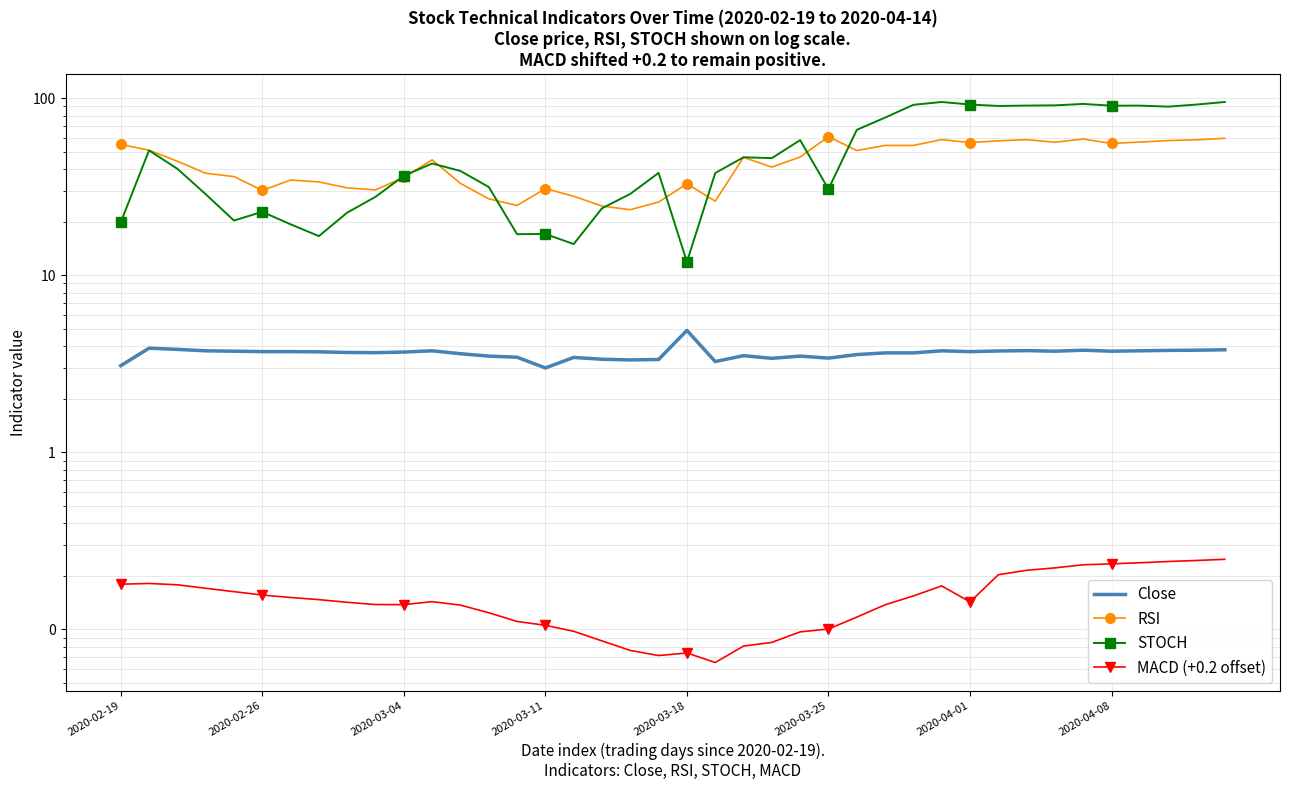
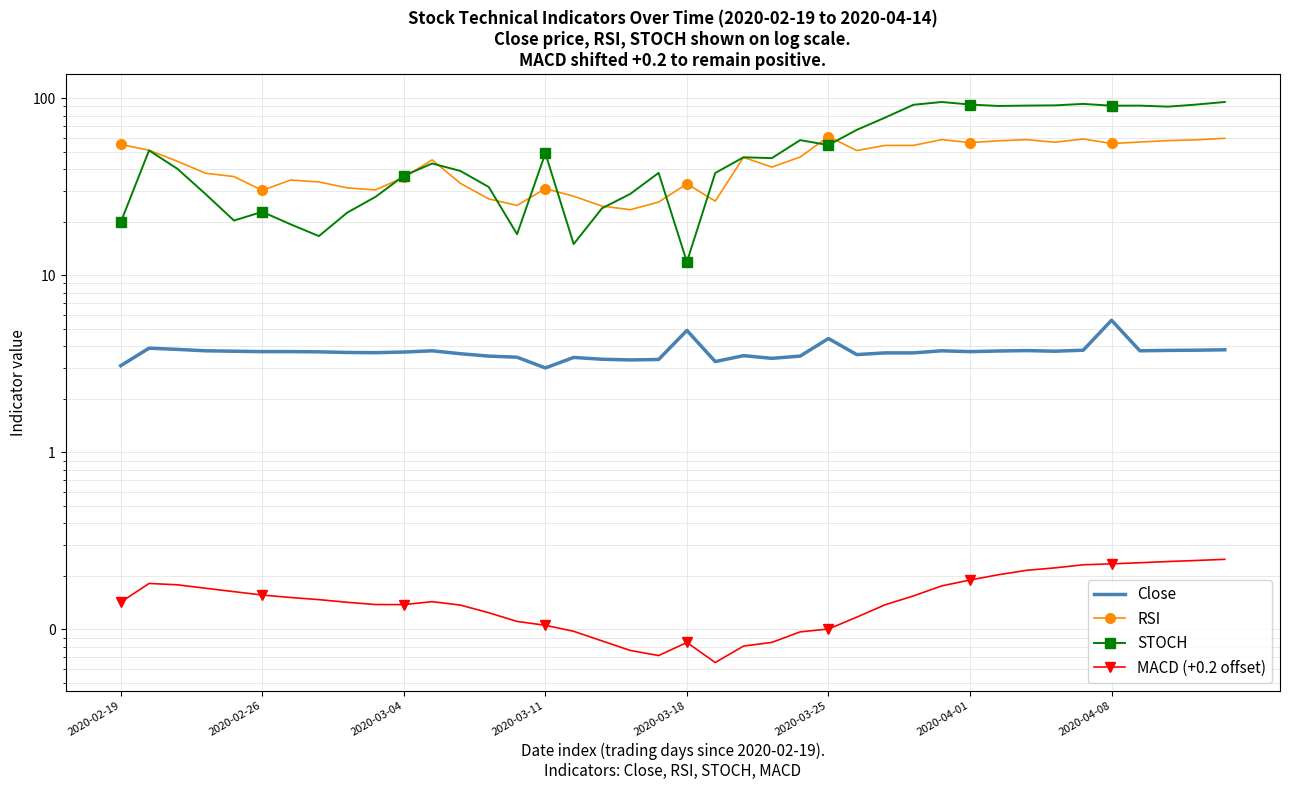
MACD (+0.2 offset), 2020-02-19: 0.18 -> 0.14
STOCH, 2020-03-11: 17 -> 49
MACD (+0.2 offset), 2020-03-18: 0.074 -> 0.08
Close, 2020-03-25: 3.4 -> 4.4
STOCH, 2020-03-25: 31 -> 54
MACD (+0.2 offset), 2020-04-01: 0.14 -> 0.19
Close, 2020-04-08: 3.7 -> 5.6
